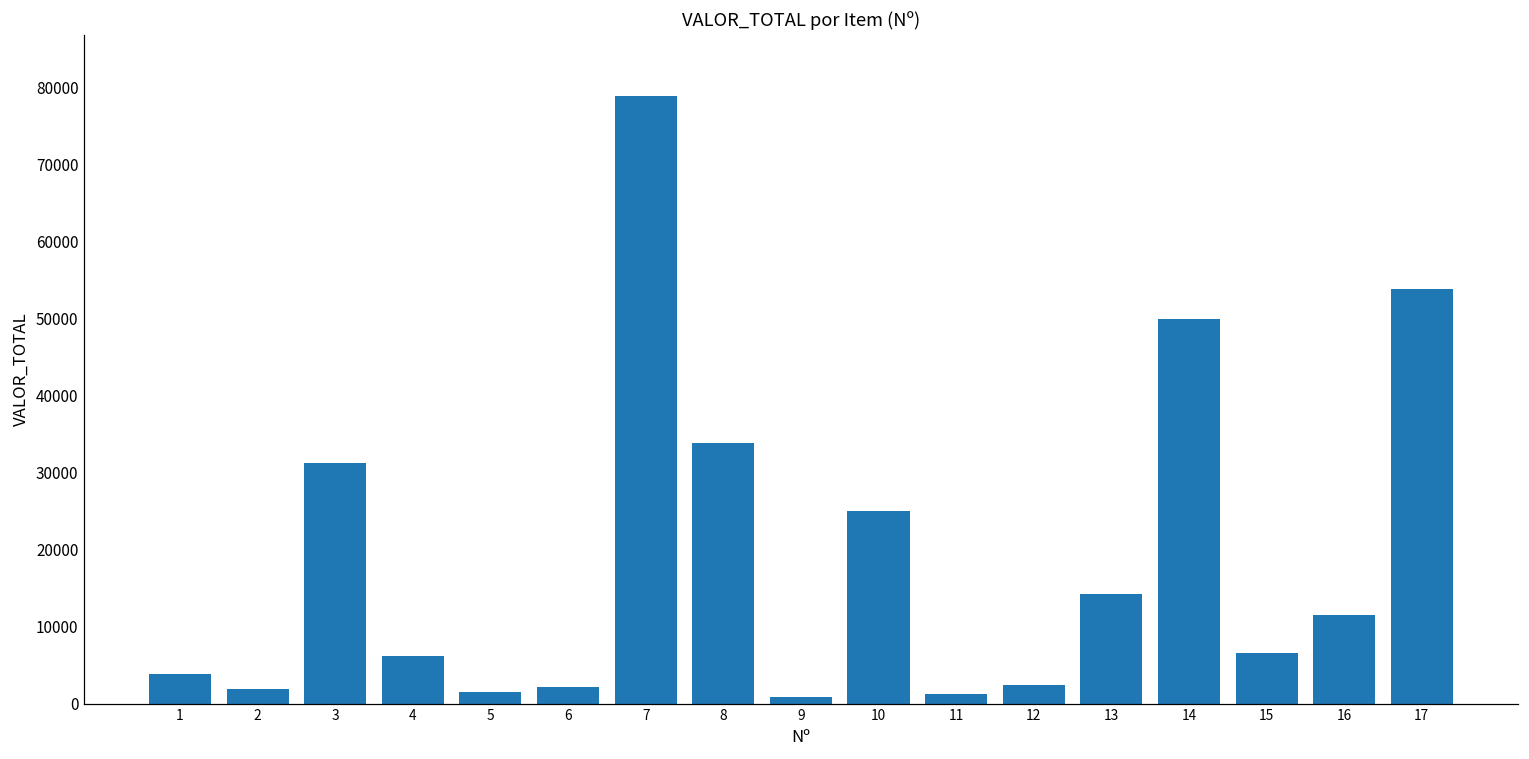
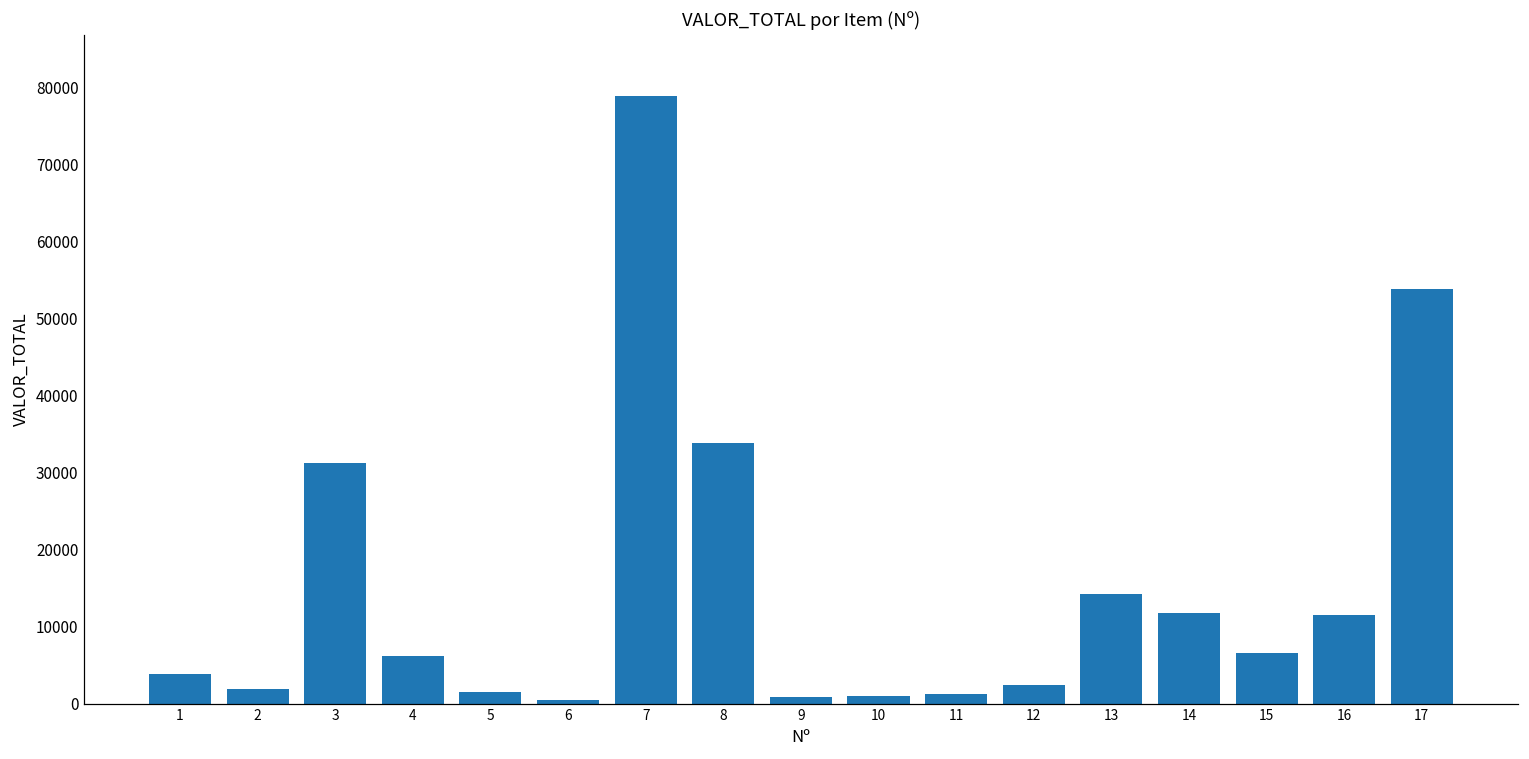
6: 2000 -> 1000
10: 25000 -> 1000
14: 50000 -> 12000
